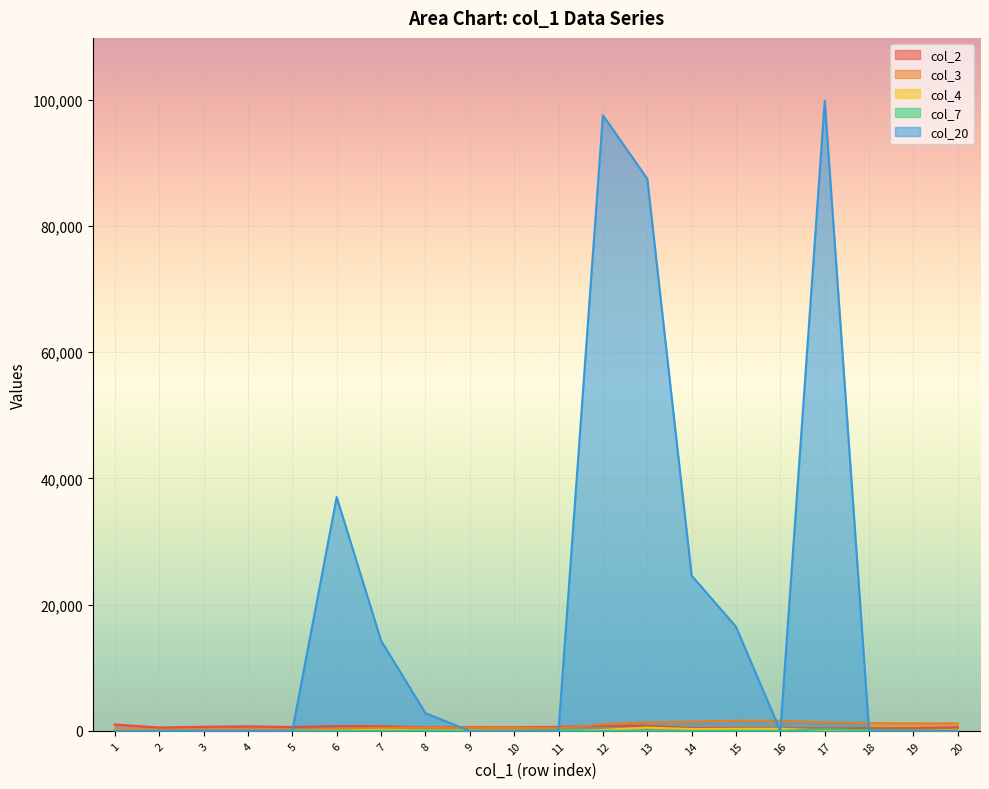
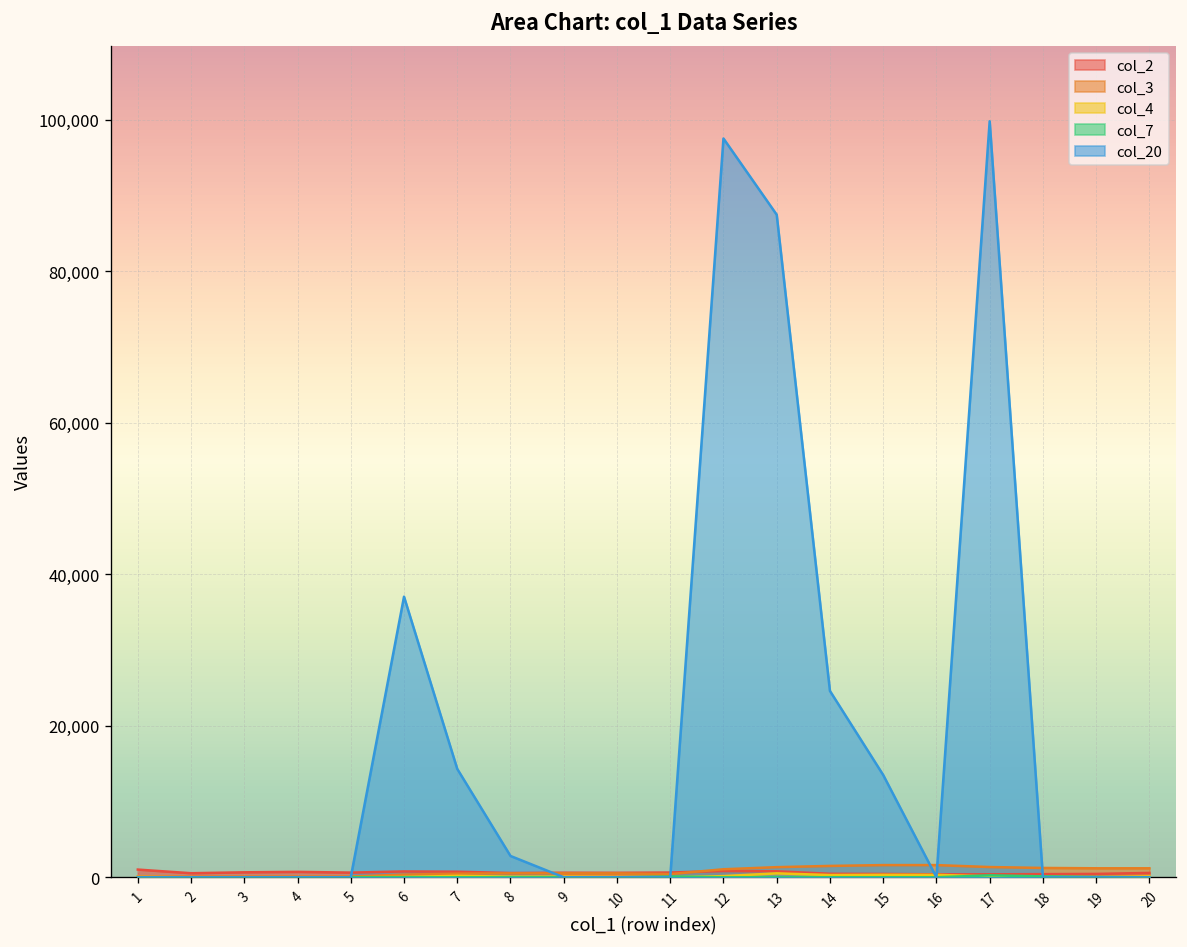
col_20, 15: 17,000 -> 14,000
